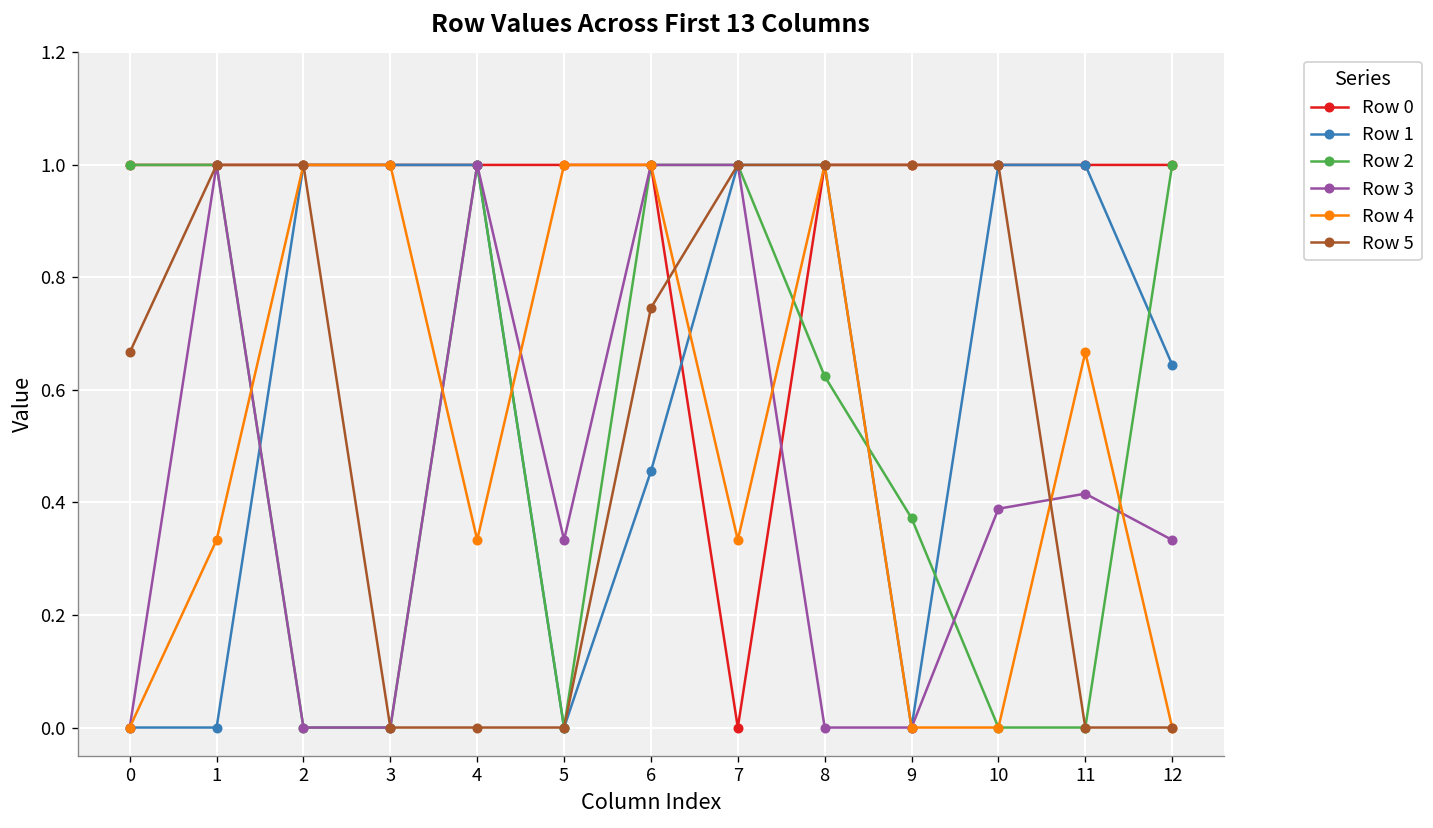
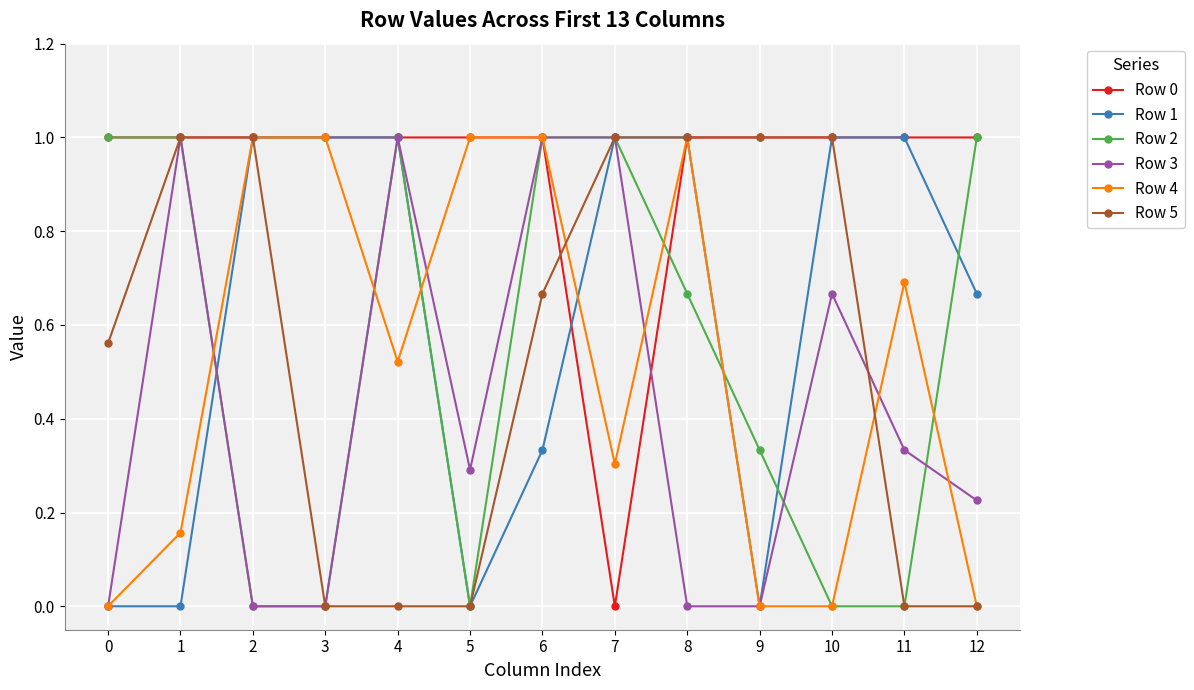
Row 5, 0: 0.67 -> 0.56
Row 4, 1: 0.33 -> 0.16
Row 4, 4: 0.33 -> 0.52
Row 3, 5: 0.33 -> 0.29
Row 1, 6: 0.46 -> 0.33
Row 5, 6: 0.75 -> 0.67
Row 4, 7: 0.33 -> 0.30
Row 2, 8: 0.62 -> 0.67
Row 2, 9: 0.37 -> 0.33
Row 3, 10: 0.39 -> 0.67
Row 3, 11: 0.42 -> 0.33
Row 4, 11: 0.67 -> 0.69
Row 1, 12: 0.65 -> 0.67
Row 3, 12: 0.33 -> 0.23
